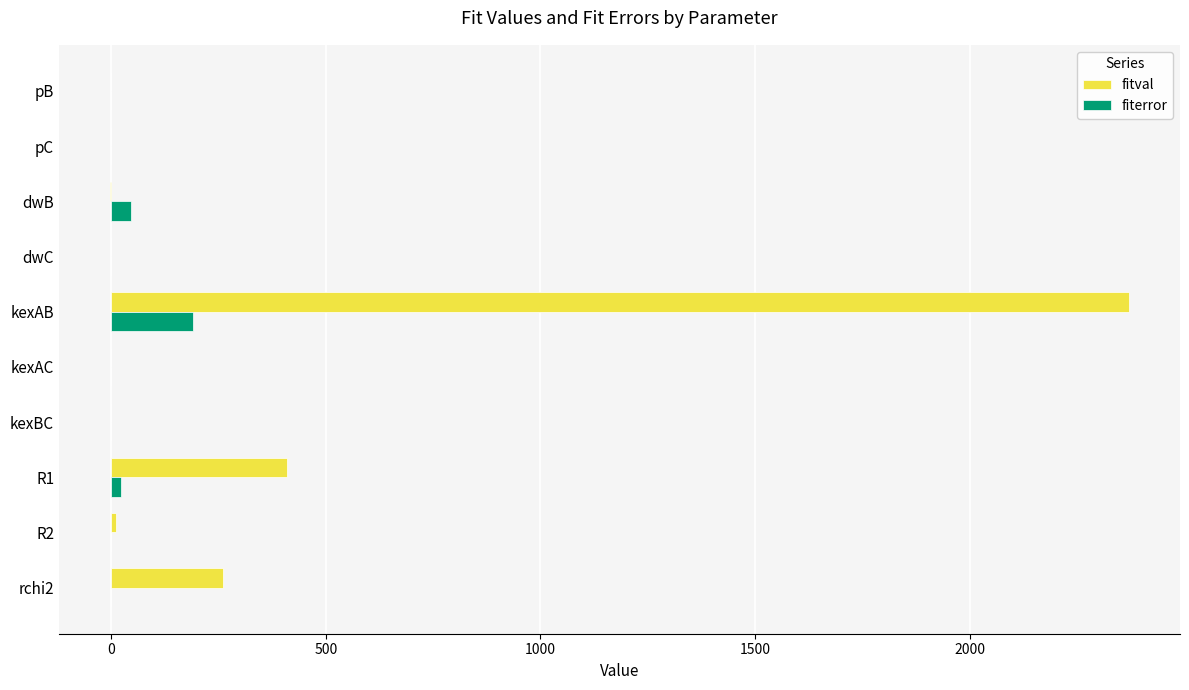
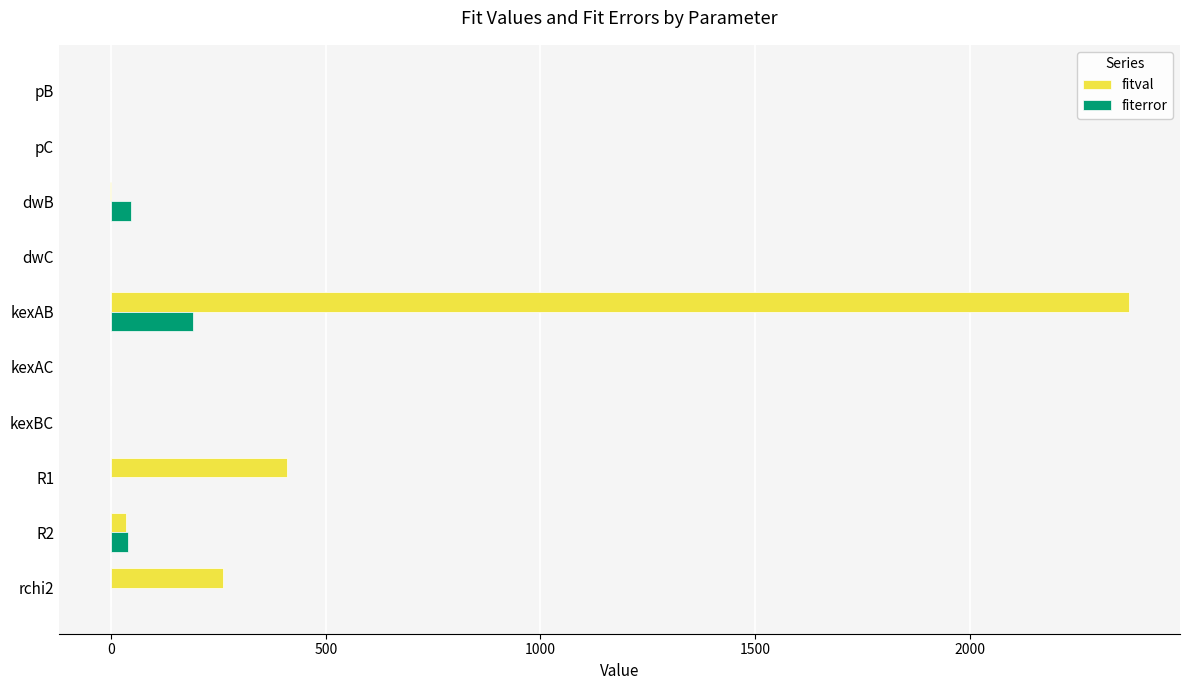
fiterror, R1: 20 -> 0
fitval, R2: 10 -> 30
fiterror, R2: 0 -> 40
